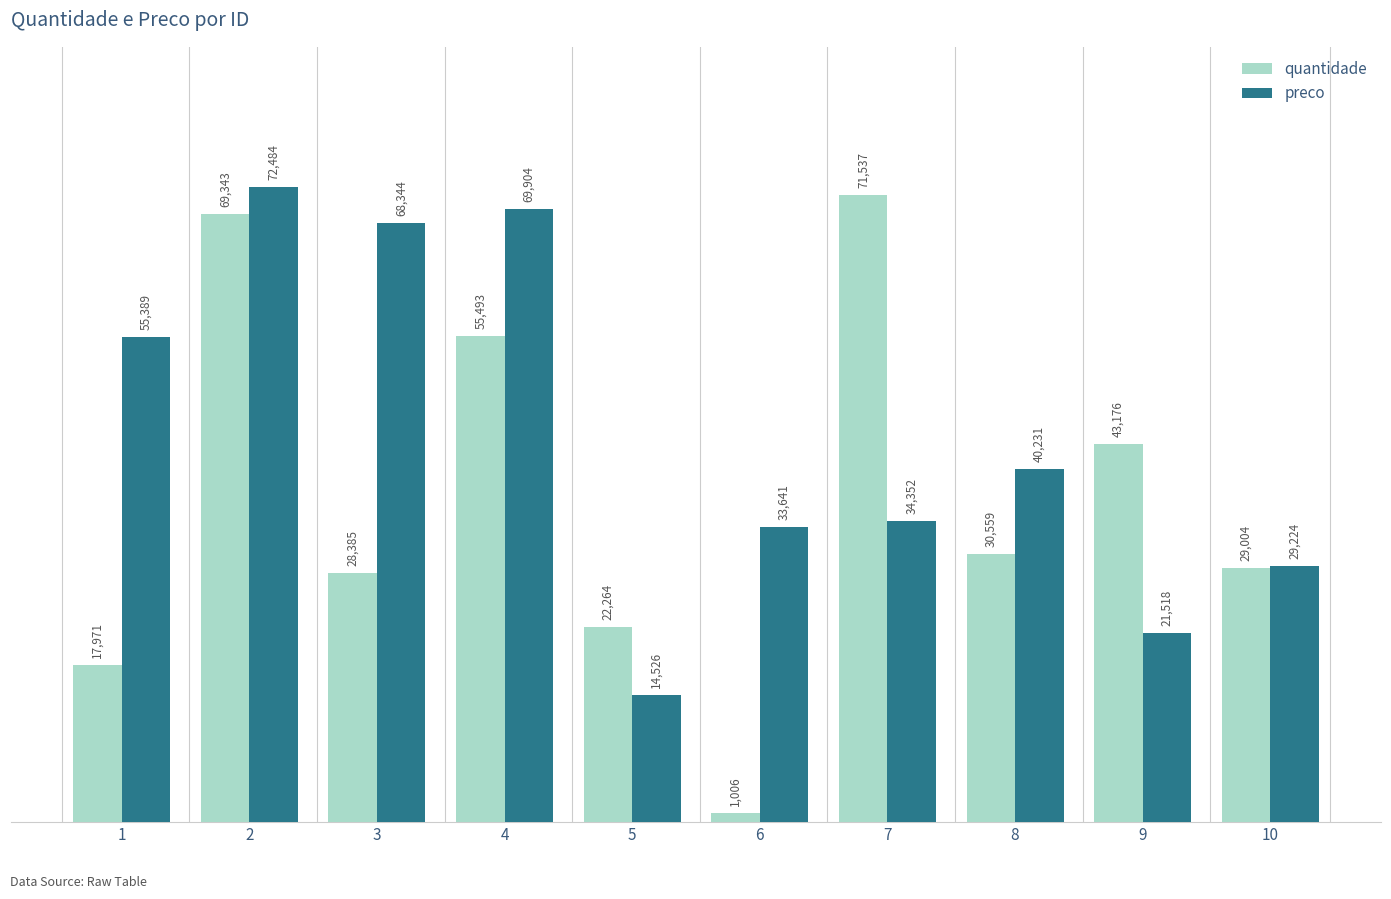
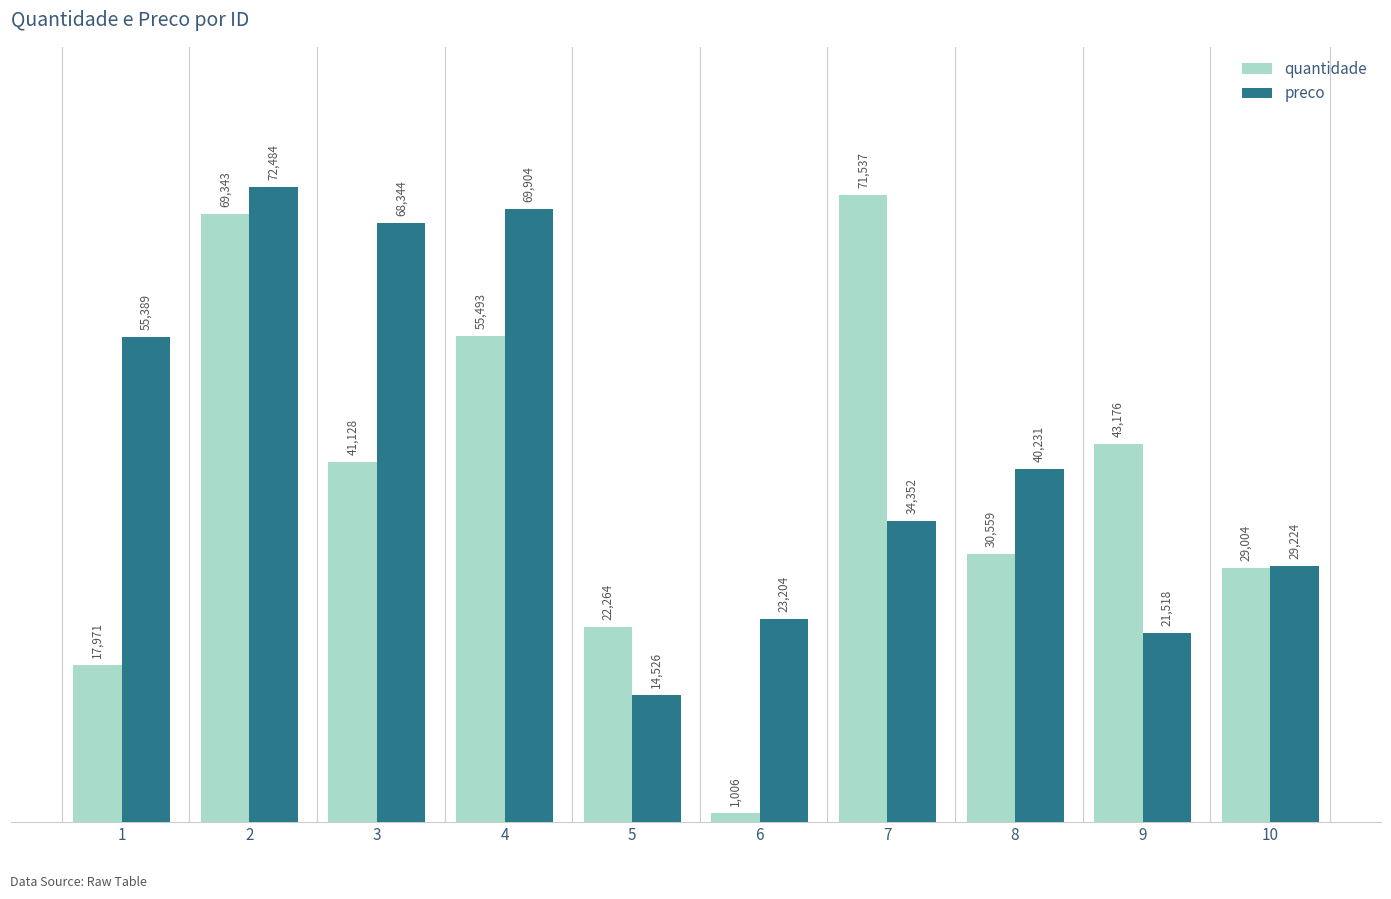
quantidade, 3: 28,385 -> 41,128
preco, 6: 33,641 -> 23,204
